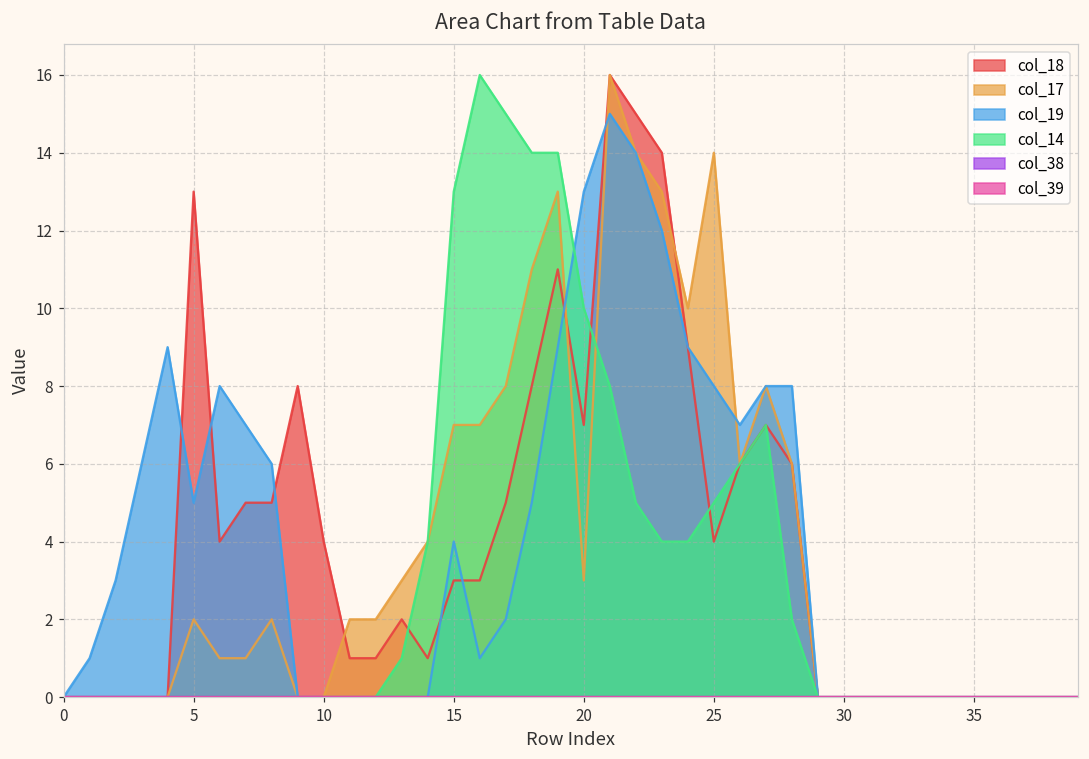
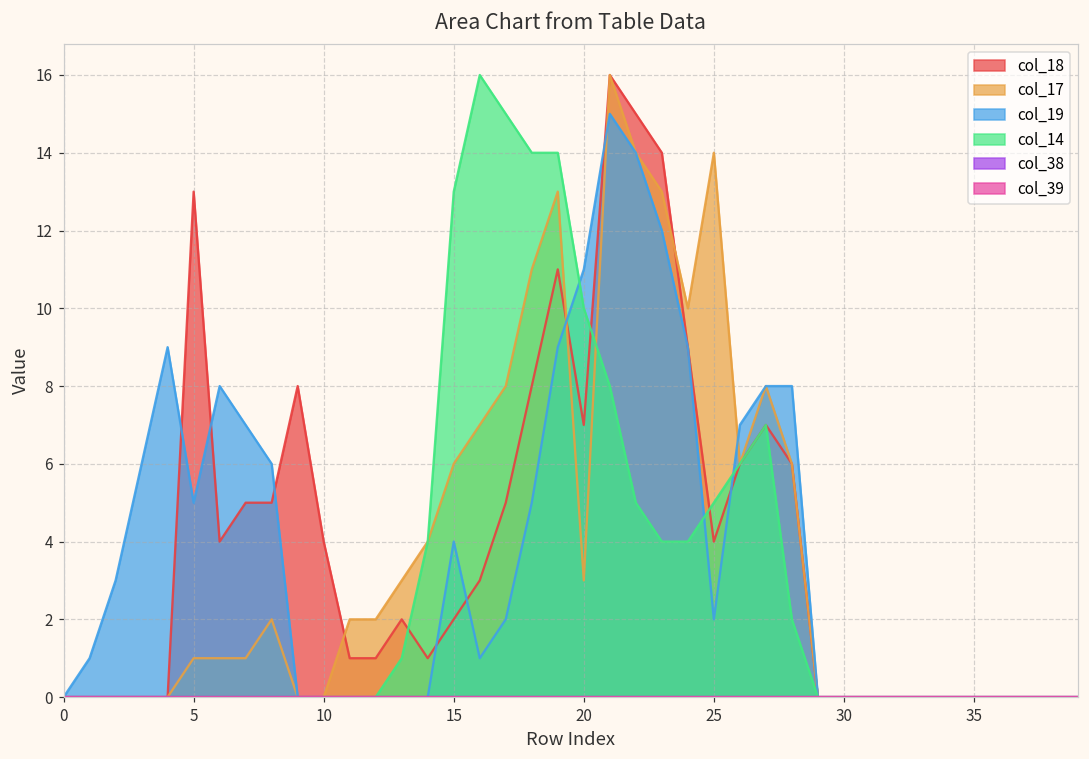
col_17, 5: 2 -> 1
col_18, 15: 3 -> 2
col_17, 15: 7 -> 6
col_19, 20: 13 -> 11
col_19, 25: 8 -> 2
